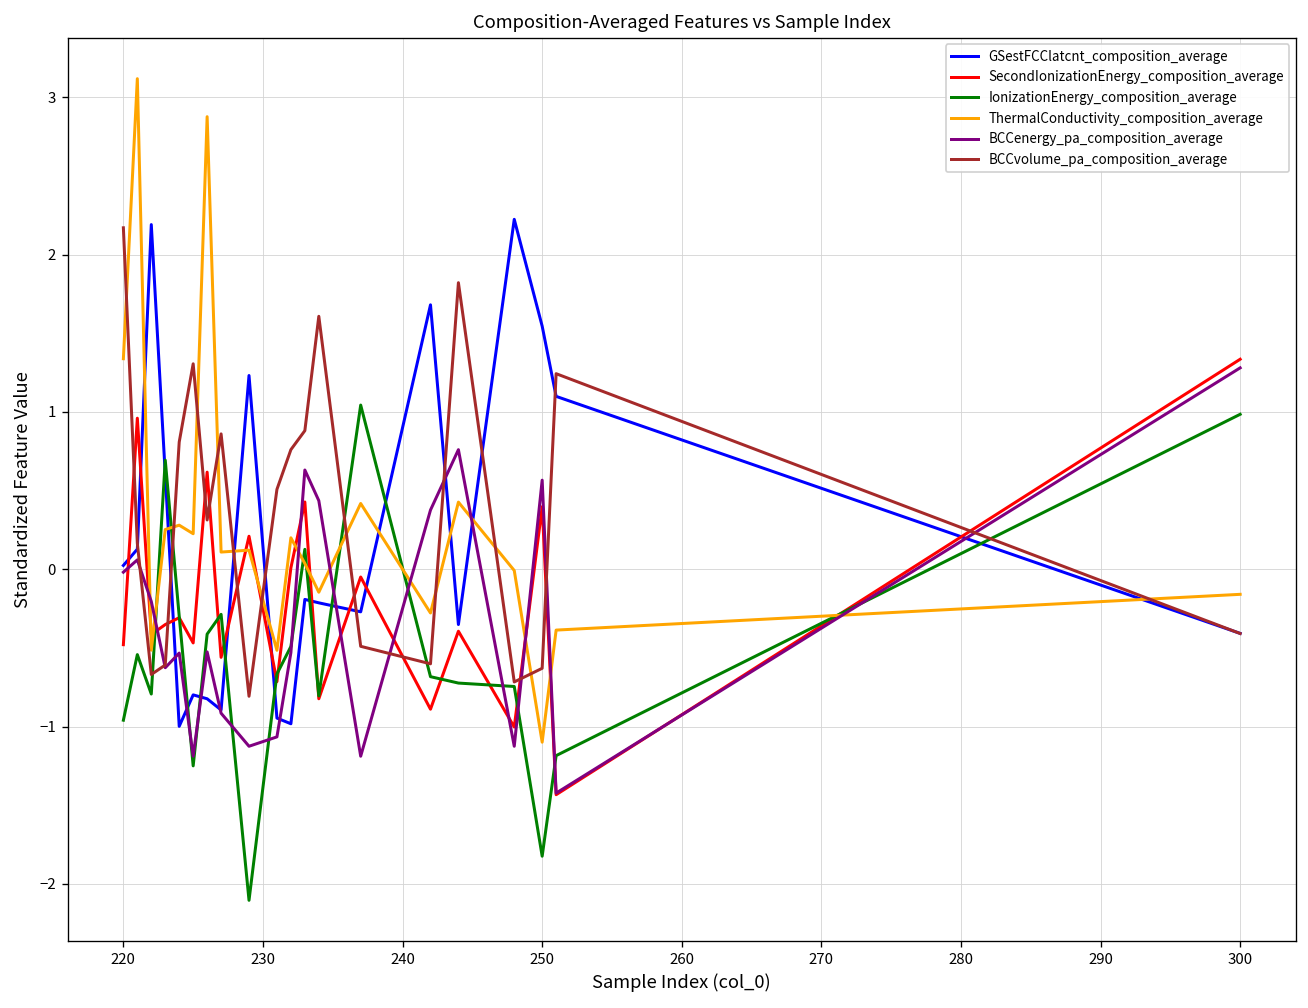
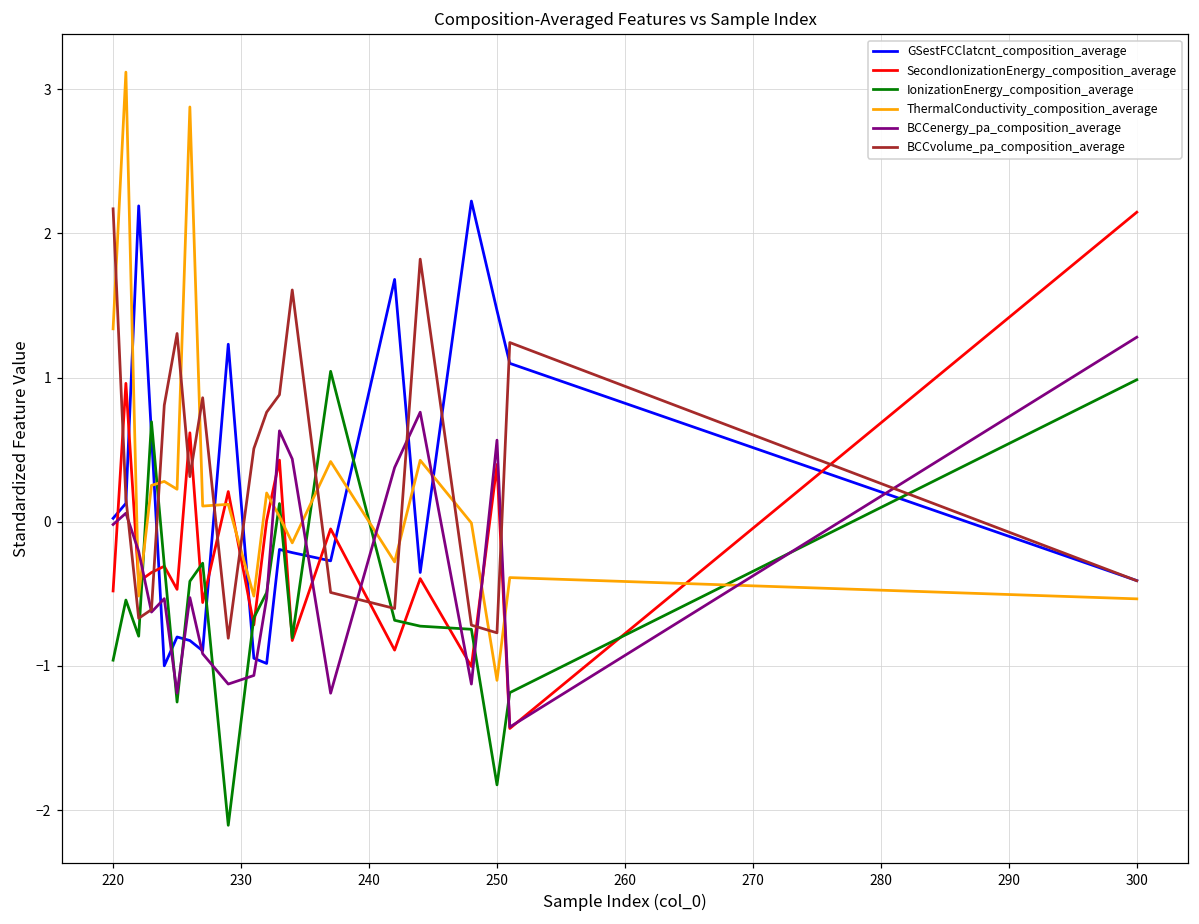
GSestFCClatcnt_composition_average, 250: 1.54 -> 1.46
BCCvolume_pa_composition_average, 250: -0.63 -> -0.77
SecondIonizationEnergy_composition_average, 300: 1.33 -> 2.15
ThermalConductivity_composition_average, 300: -0.16 -> -0.53
